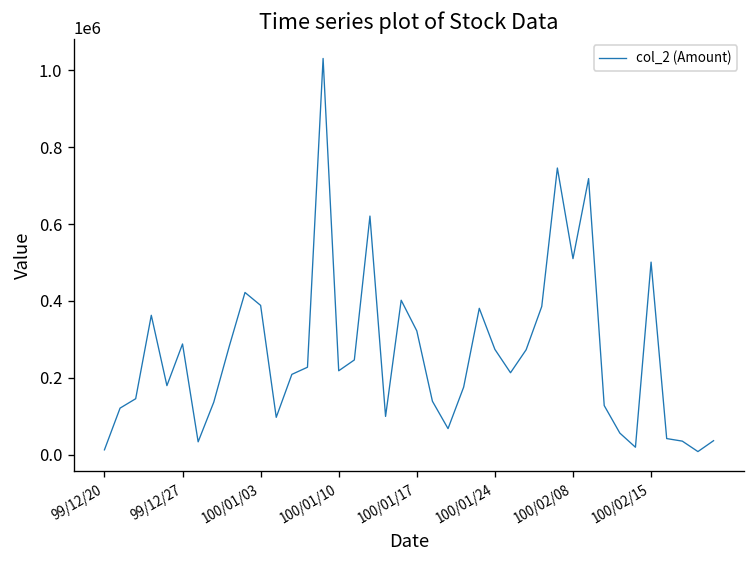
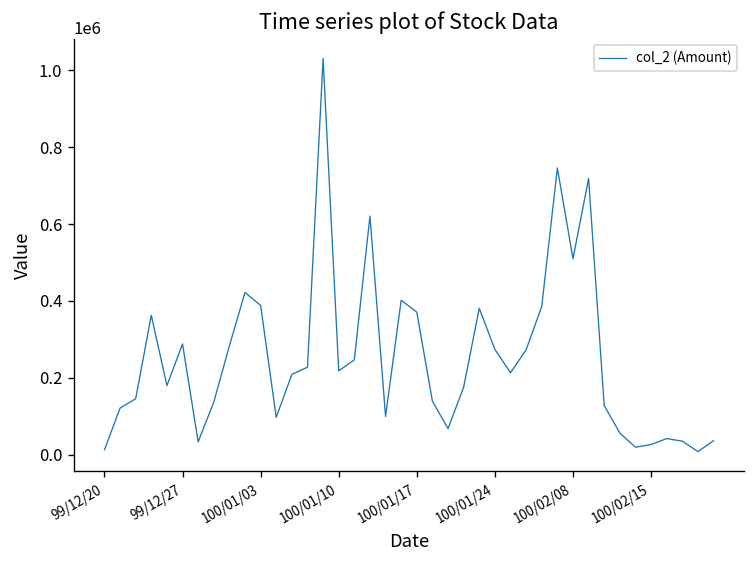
100/01/17: 320000 -> 370000
100/02/15: 500000 -> 30000
